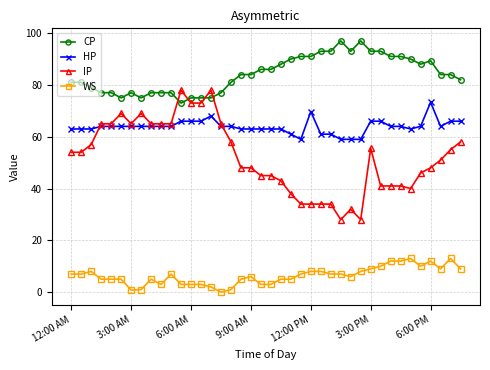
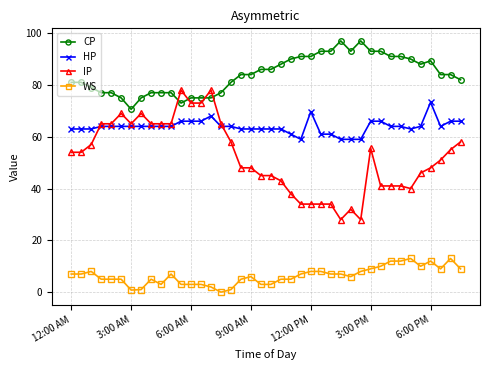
CP, 3:00 AM: 77 -> 71
